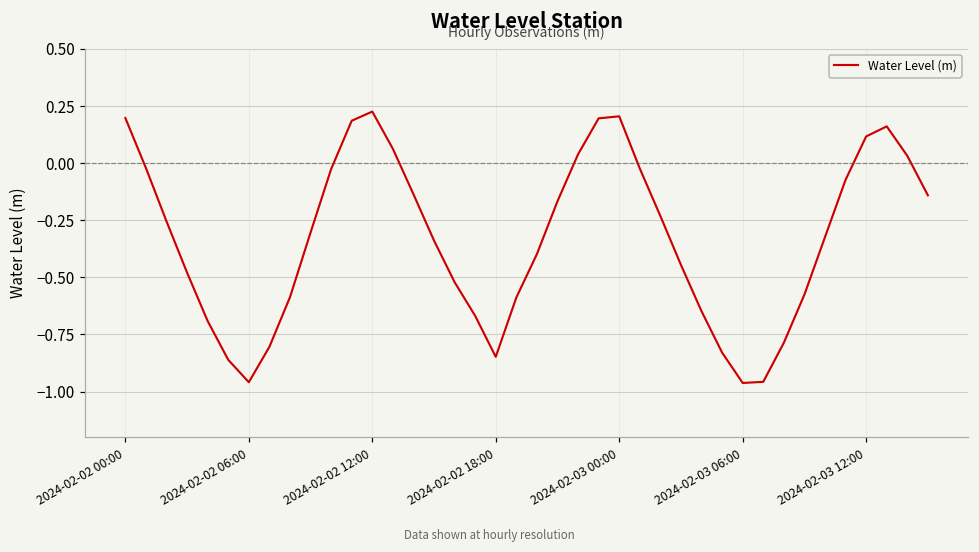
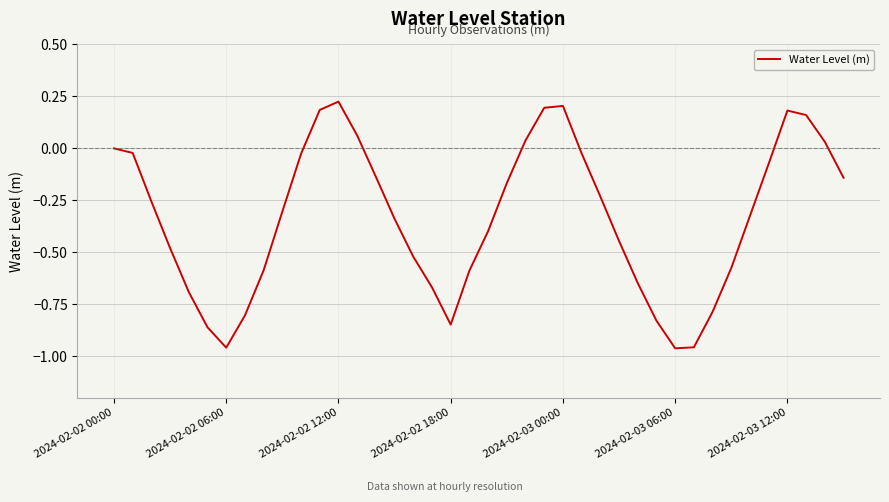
2024-02-02 00:00: 0.20 -> 0.00
2024-02-03 12:00: 0.12 -> 0.18
